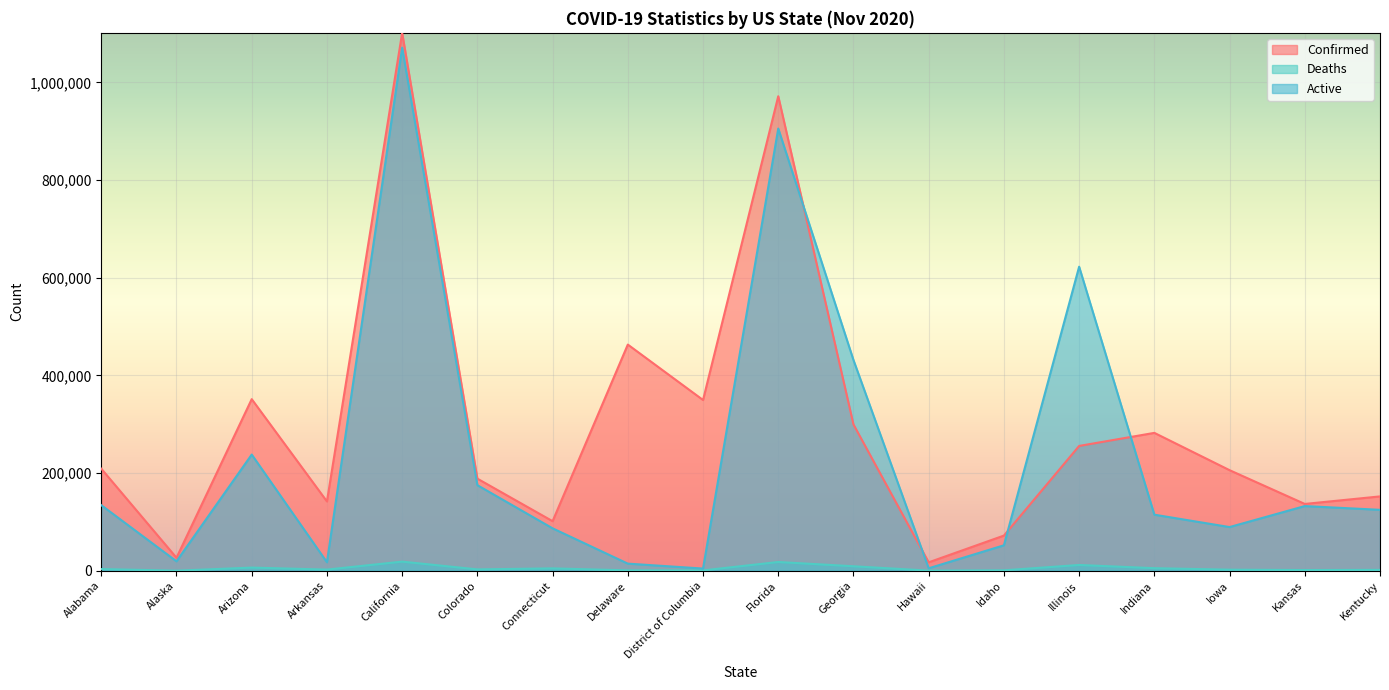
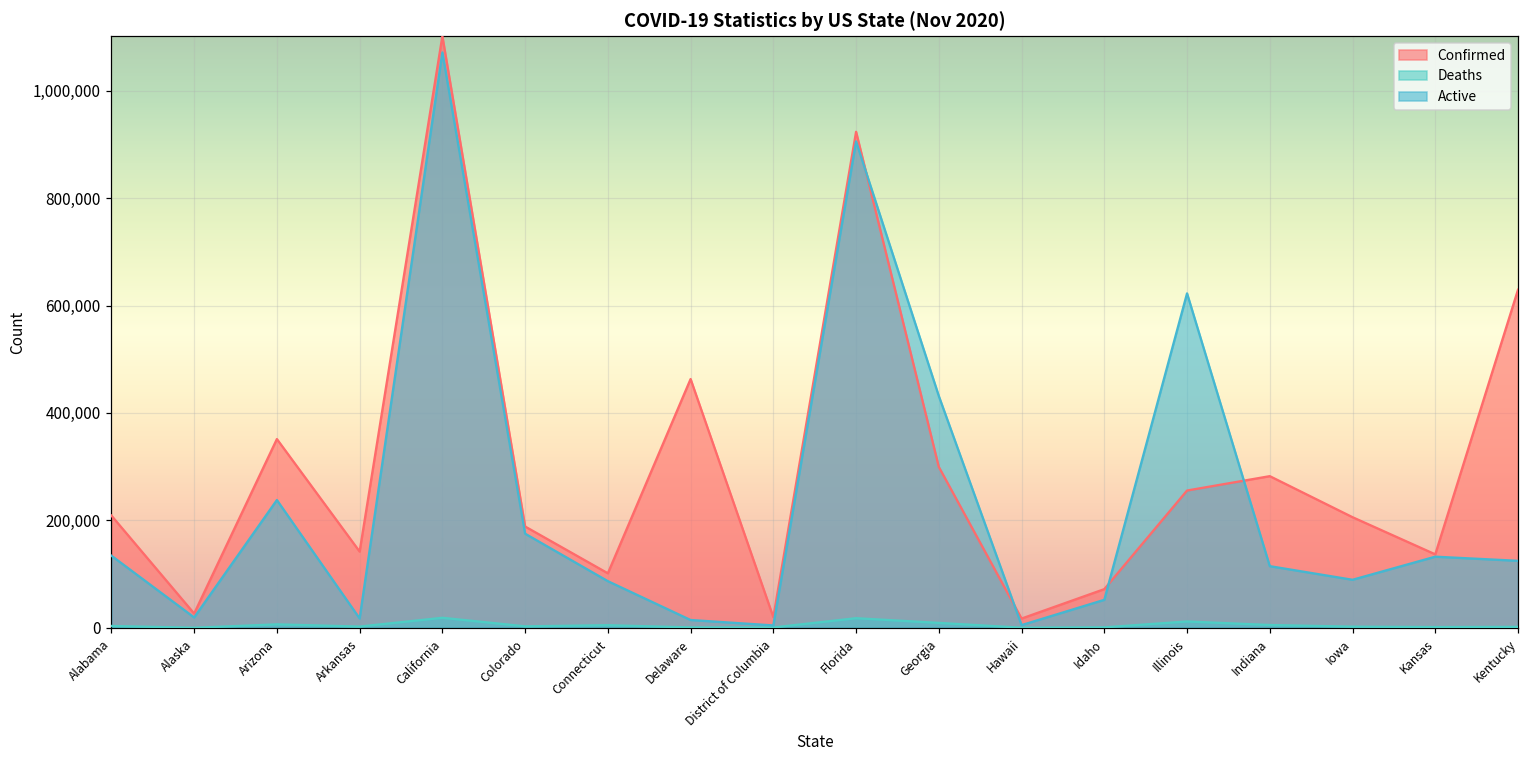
Confirmed, District of Columbia: 350,000 -> 20,000
Confirmed, Florida: 970,000 -> 920,000
Confirmed, Kentucky: 150,000 -> 630,000
